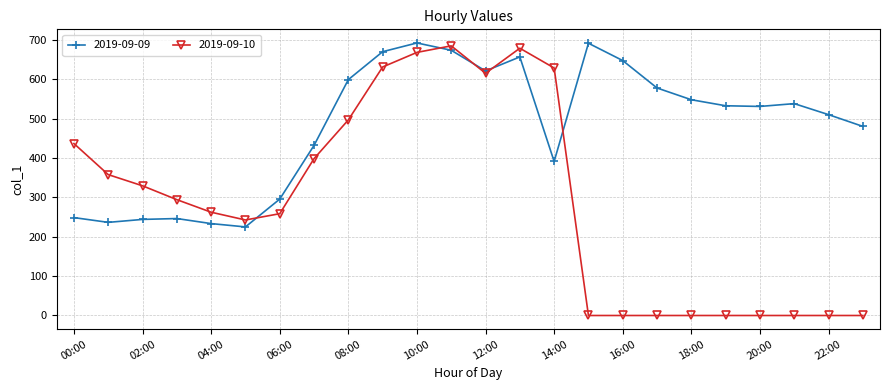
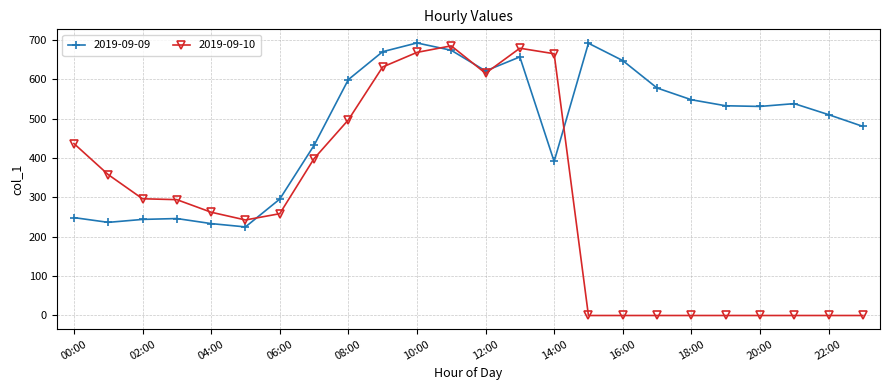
2019-09-10, 02:00: 330 -> 300
2019-09-10, 14:00: 630 -> 660
